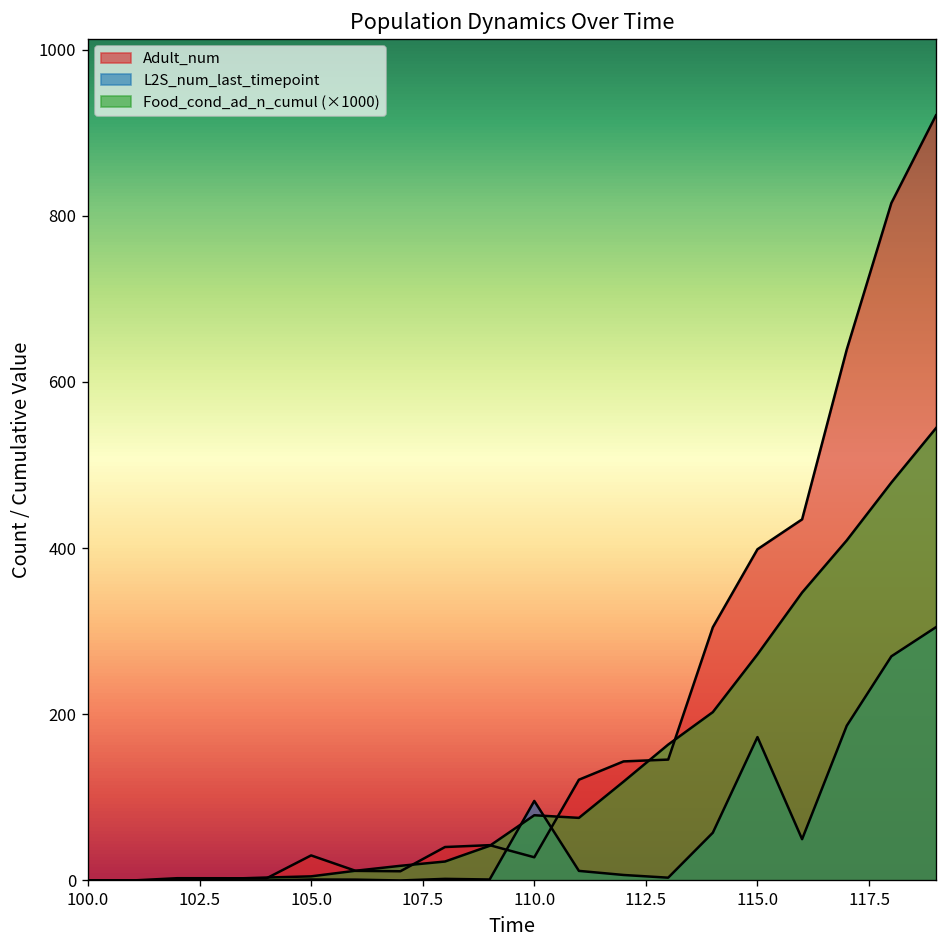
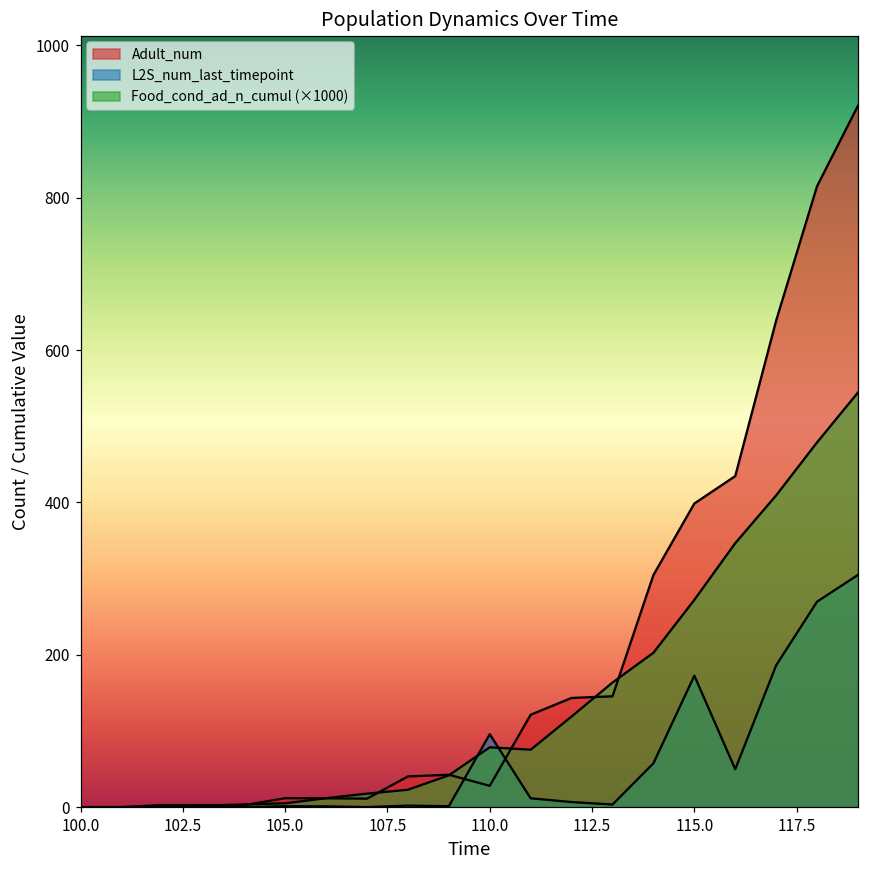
Adult_num, 105.0: 30 -> 10
